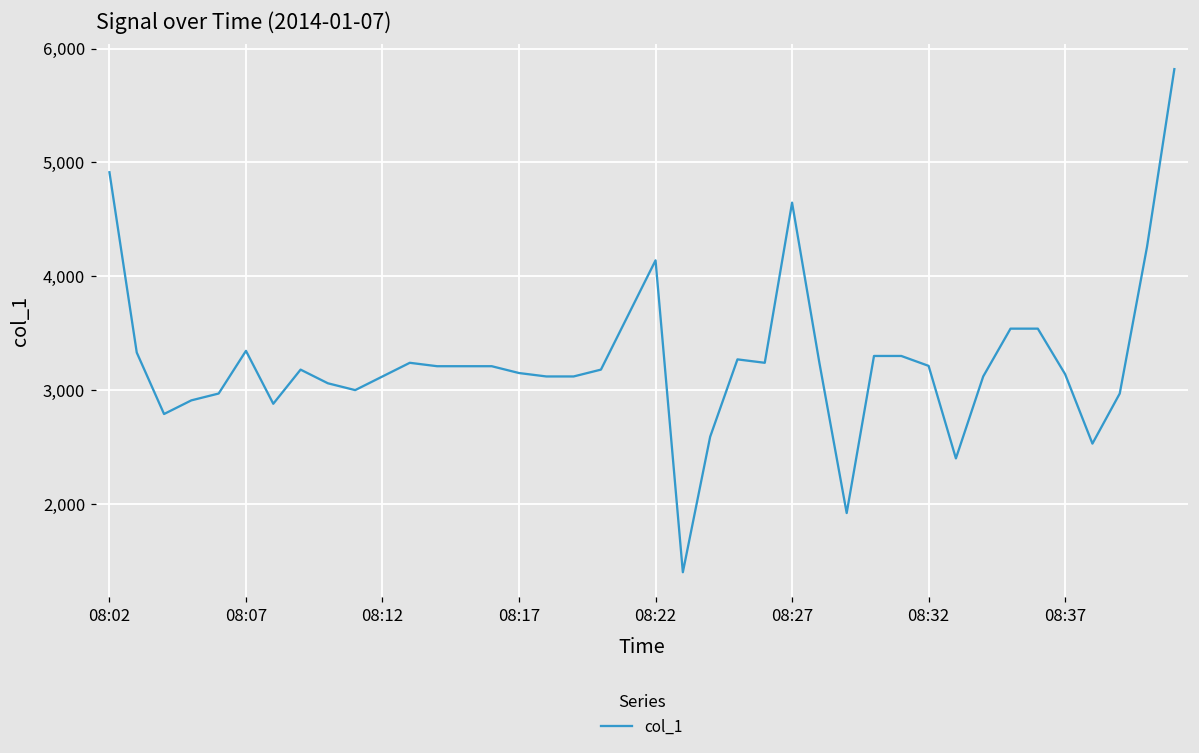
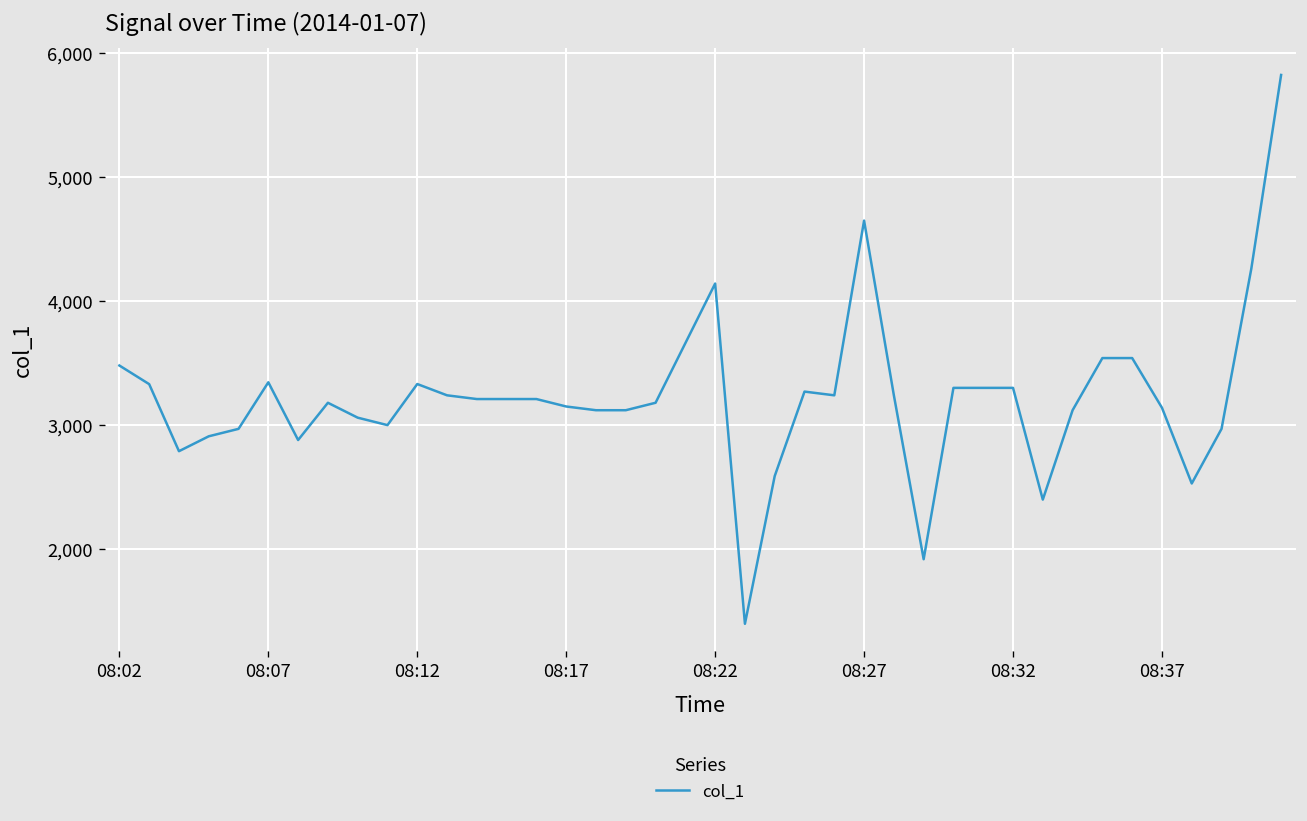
08:02: 4,910 -> 3,480
08:12: 3,120 -> 3,330
08:32: 3,210 -> 3,300
